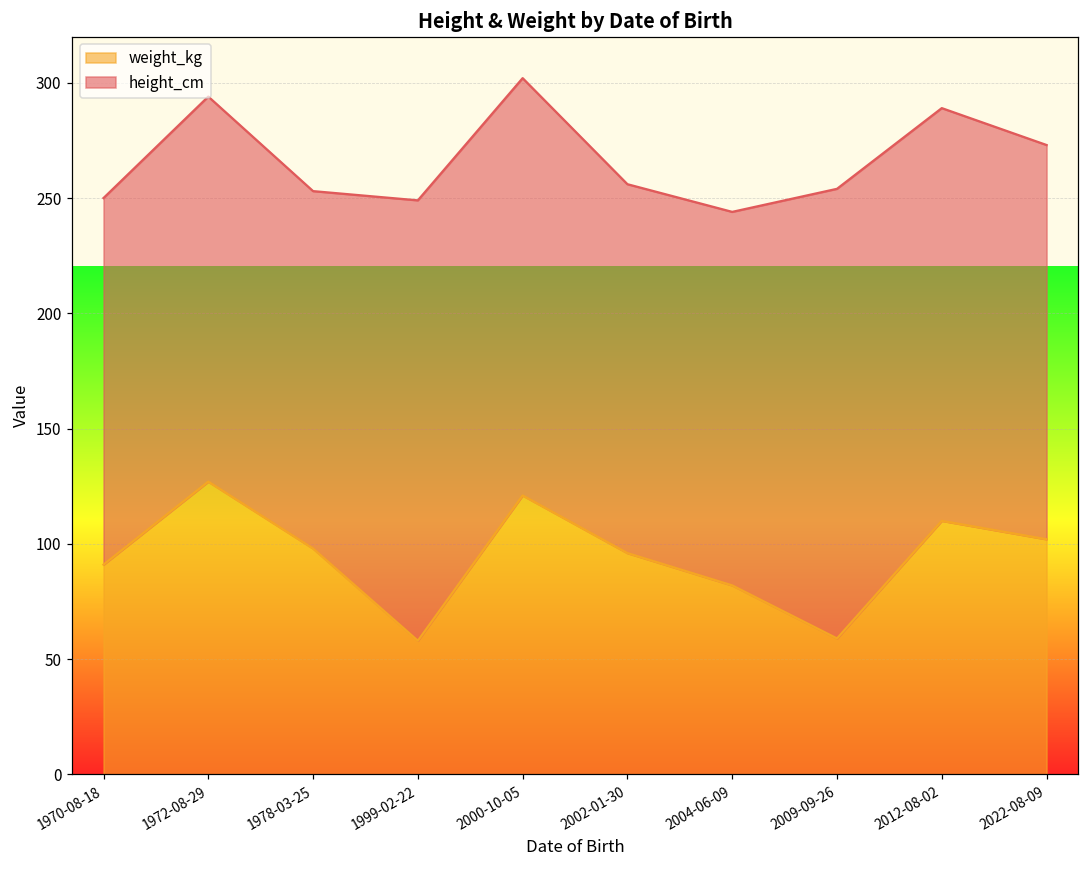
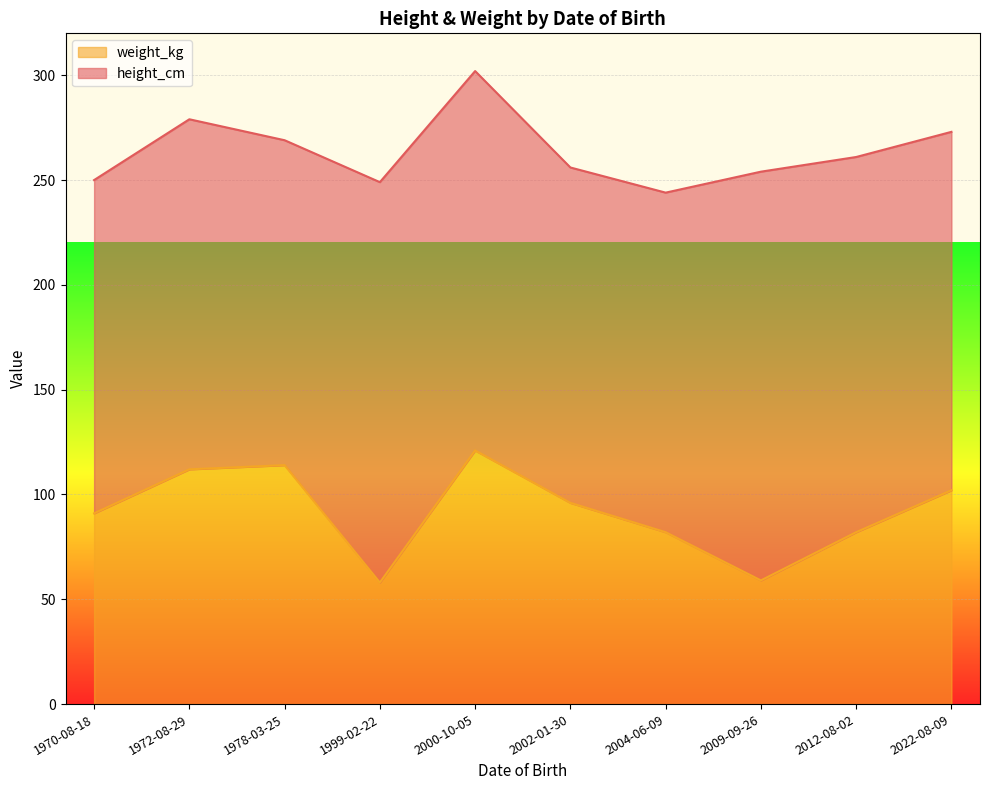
weight_kg, 1972-08-29: 127 -> 112
weight_kg, 1978-03-25: 98 -> 114
weight_kg, 2012-08-02: 110 -> 82
